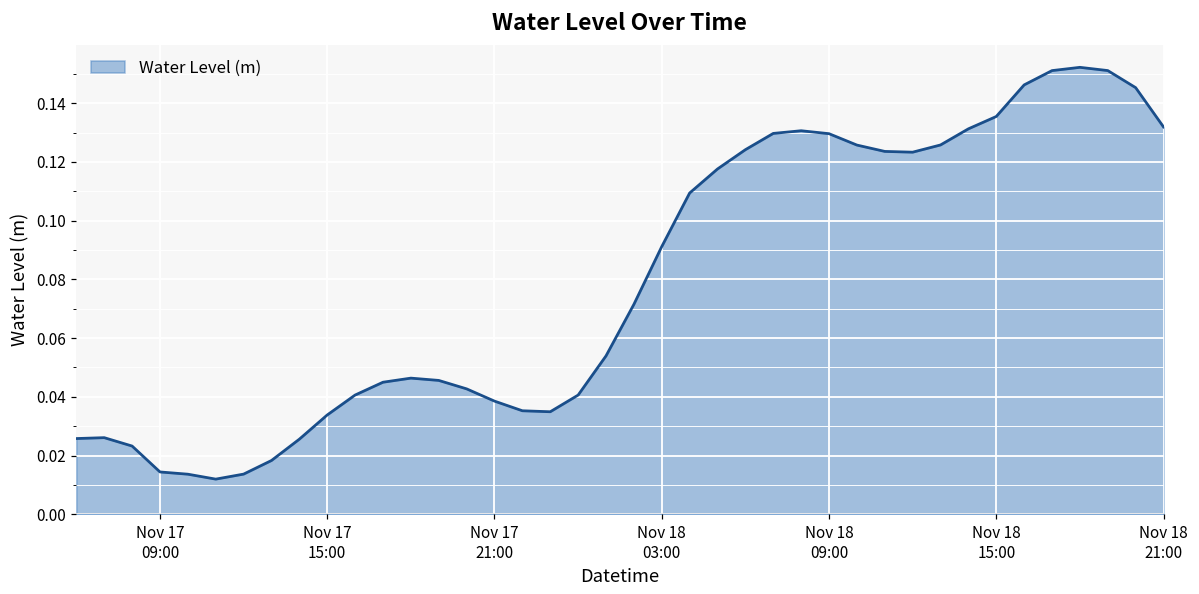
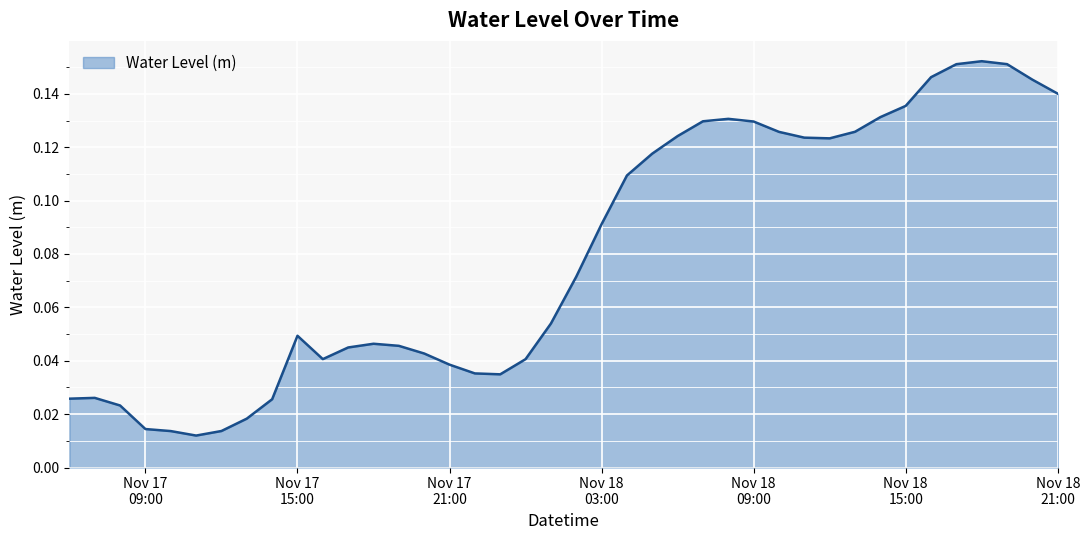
Nov 17 15:00: 0.034 -> 0.049
Nov 18 21:00: 0.132 -> 0.140
